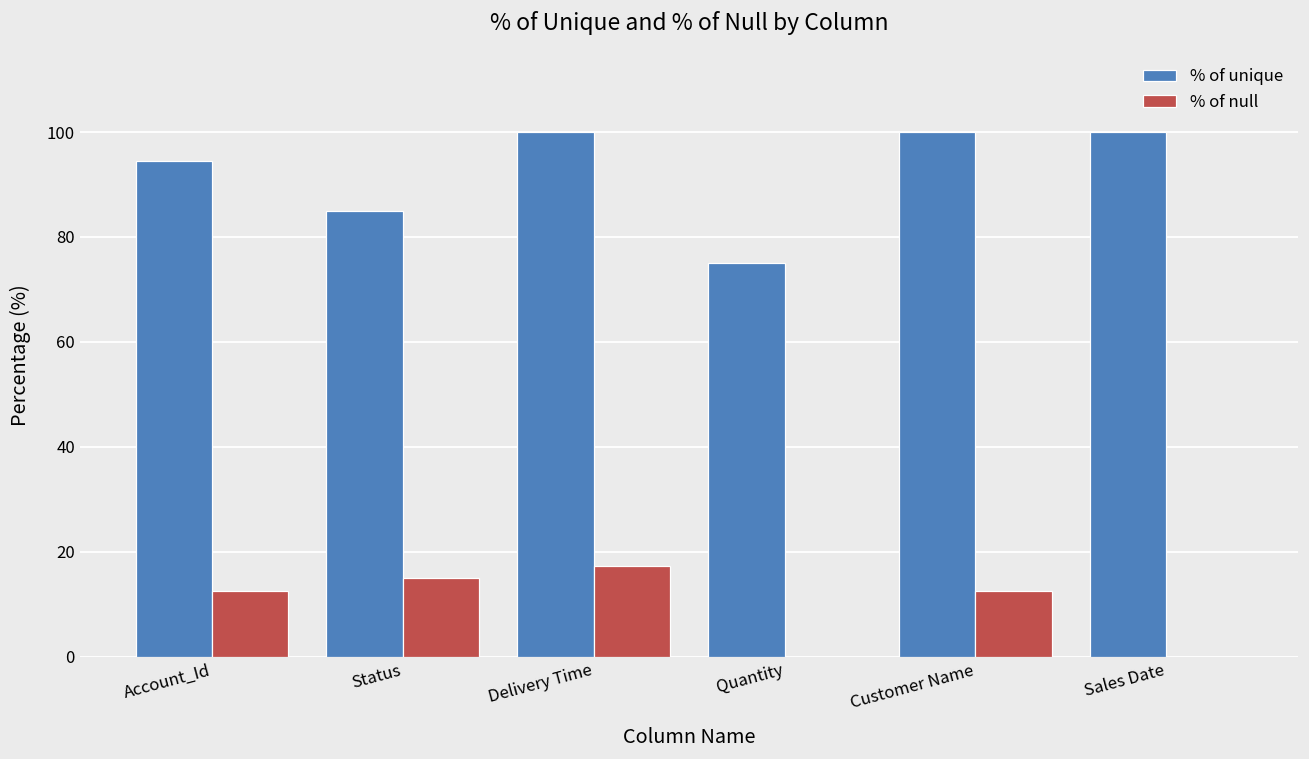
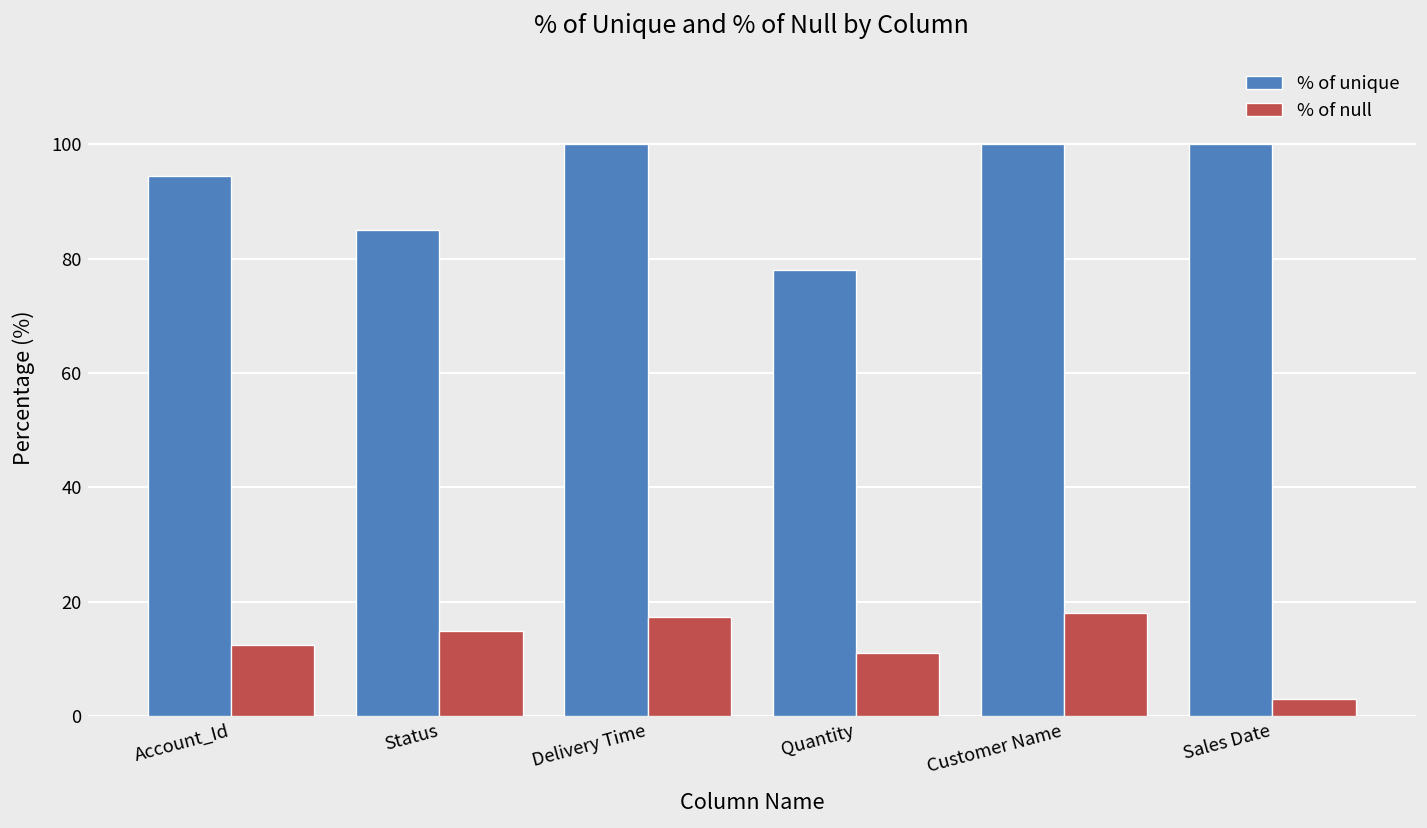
% of unique, Quantity: 75 -> 78
% of null, Quantity: 0 -> 11
% of null, Customer Name: 13 -> 18
% of null, Sales Date: 0 -> 3
